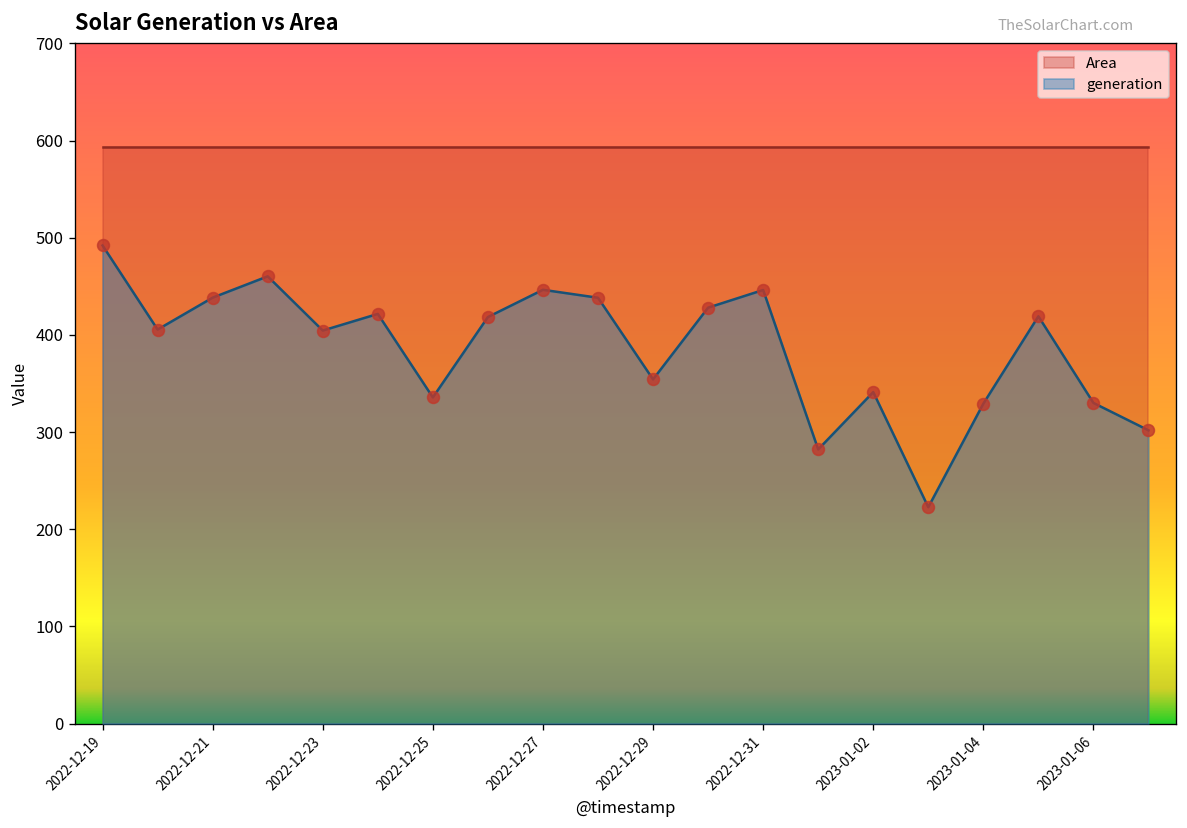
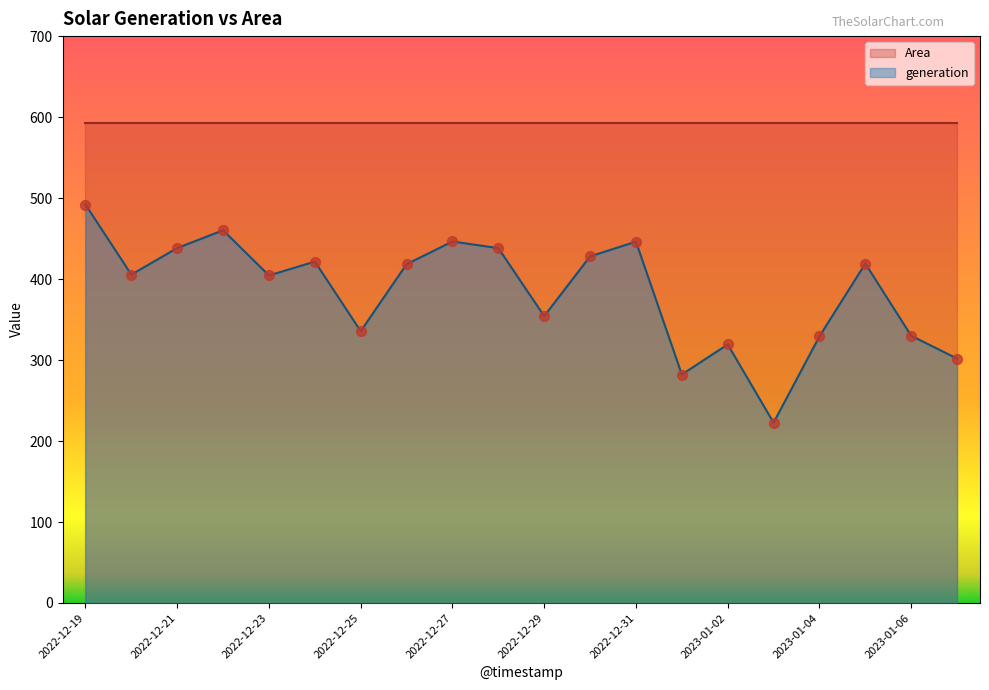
generation, 2023-01-02: 340 -> 320
